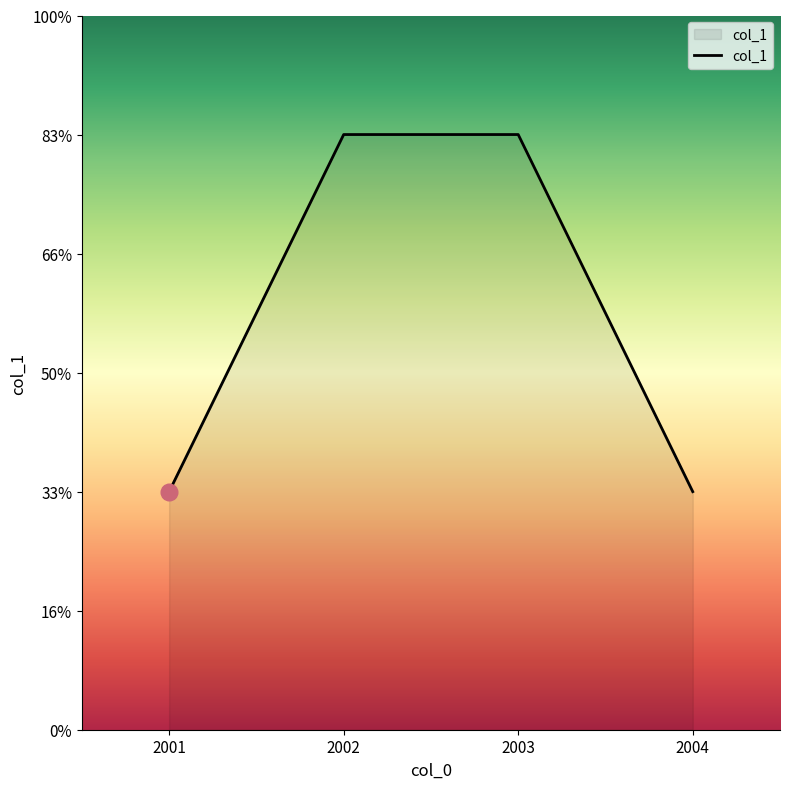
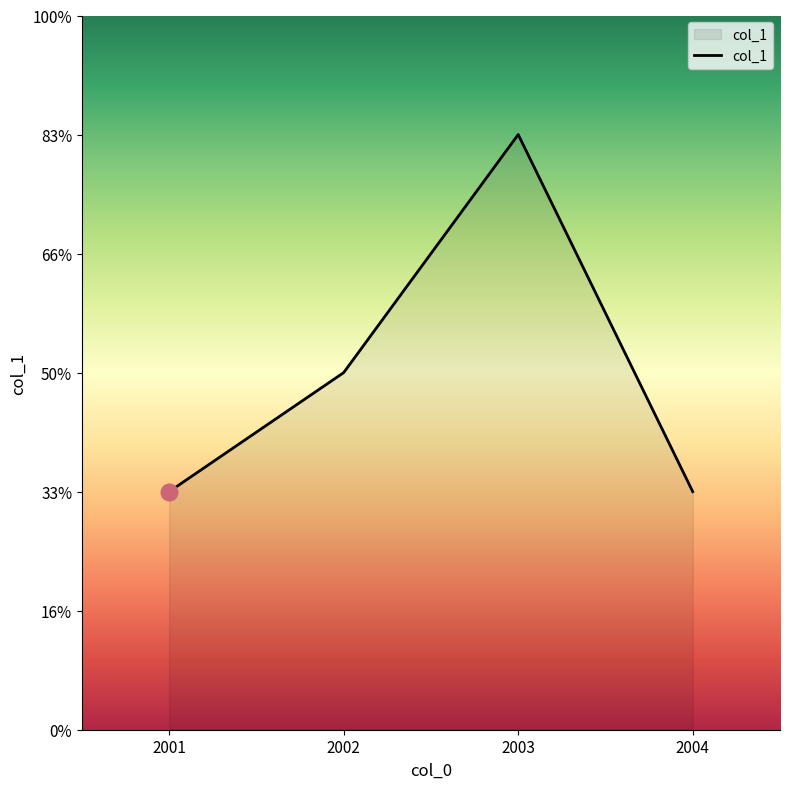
col_1, 2002: 83% -> 50%
